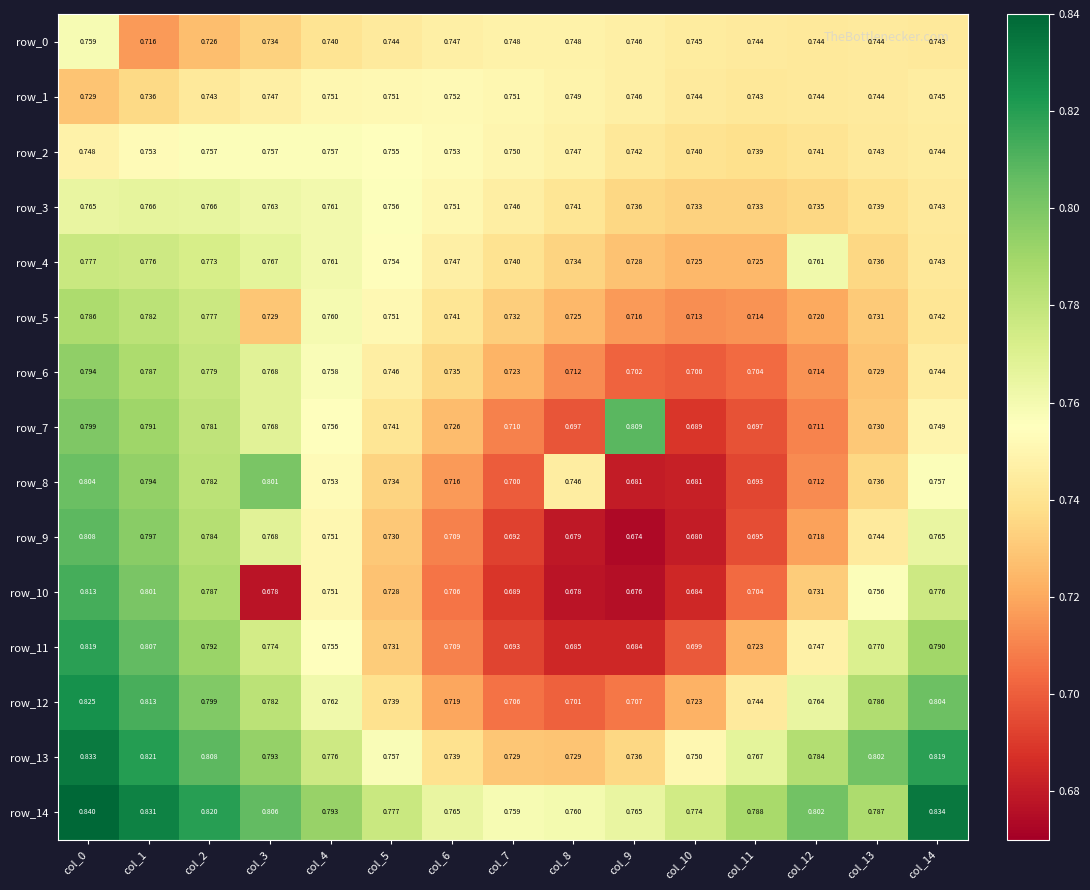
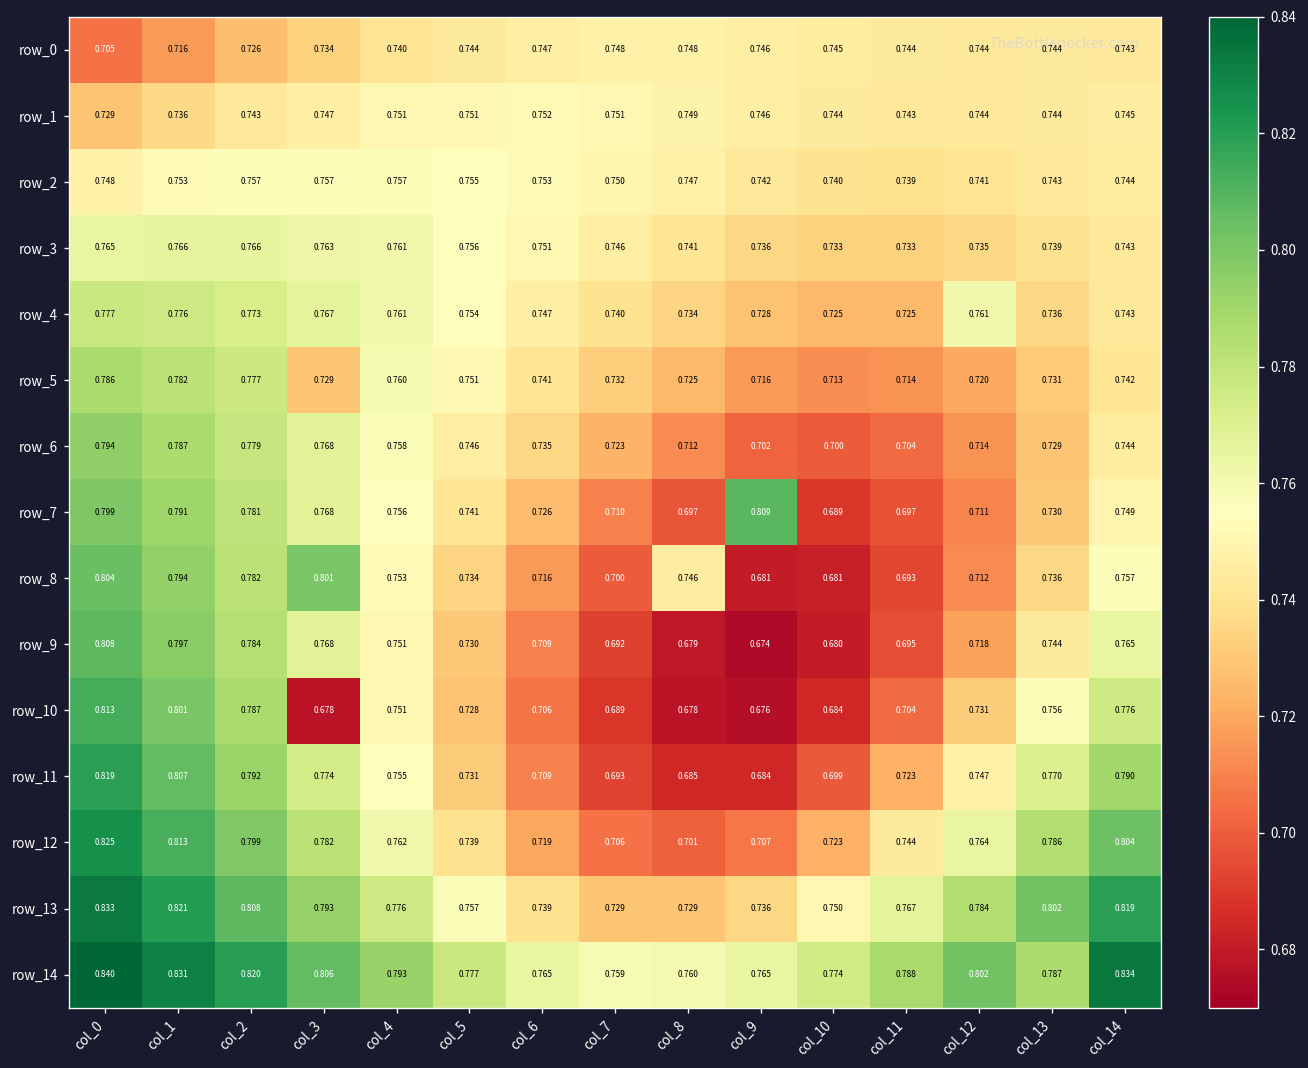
row_0, col_0: 0.759 -> 0.705
